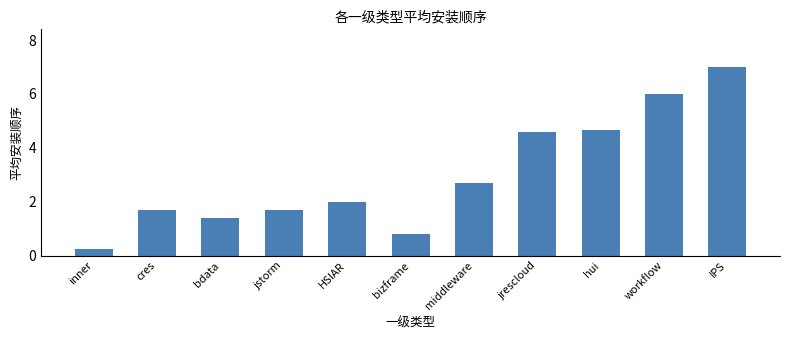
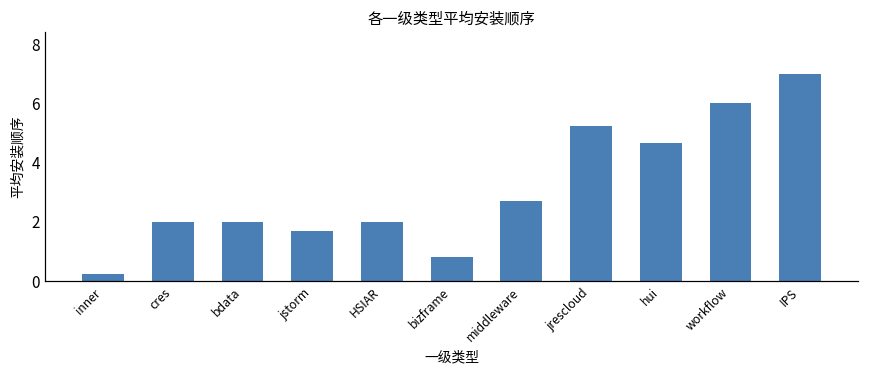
cres: 1.7 -> 2.0
bdata: 1.4 -> 2.0
jrescloud: 4.6 -> 5.3
